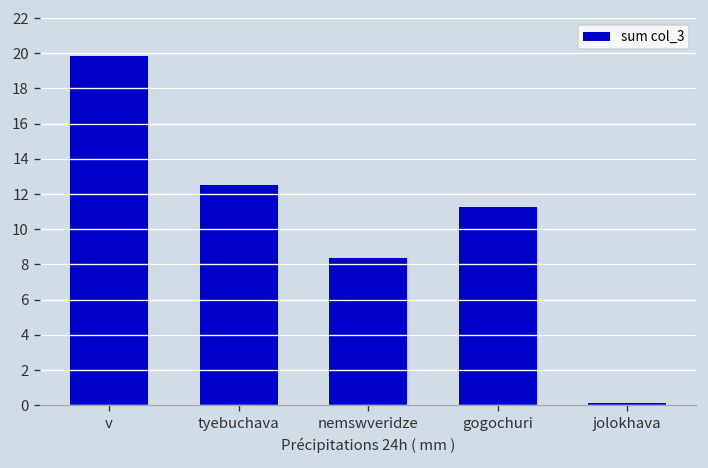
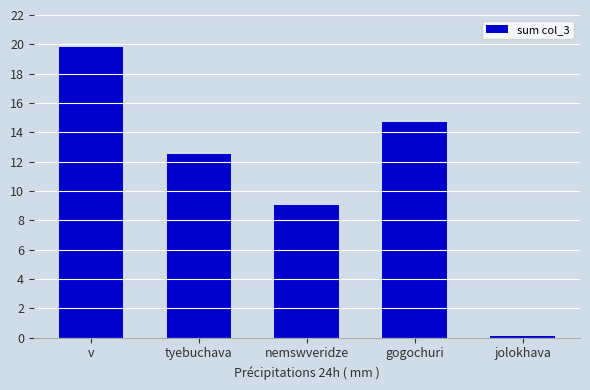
nemswveridze: 8.4 -> 9.1
gogochuri: 11.3 -> 14.7
